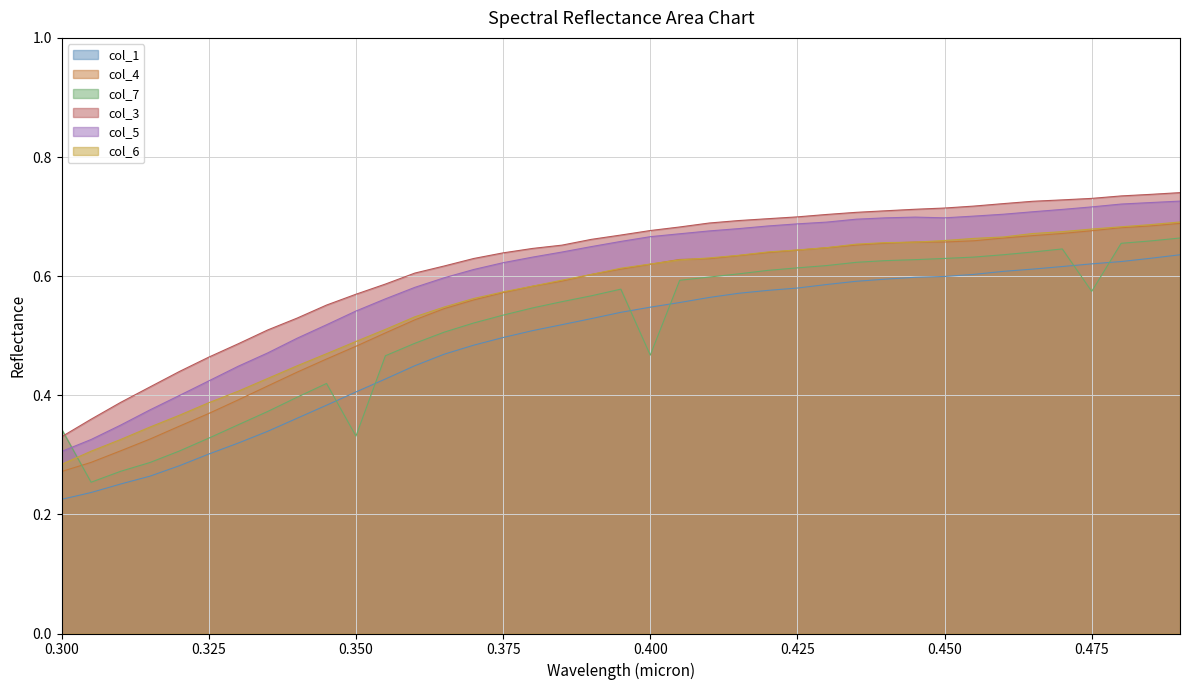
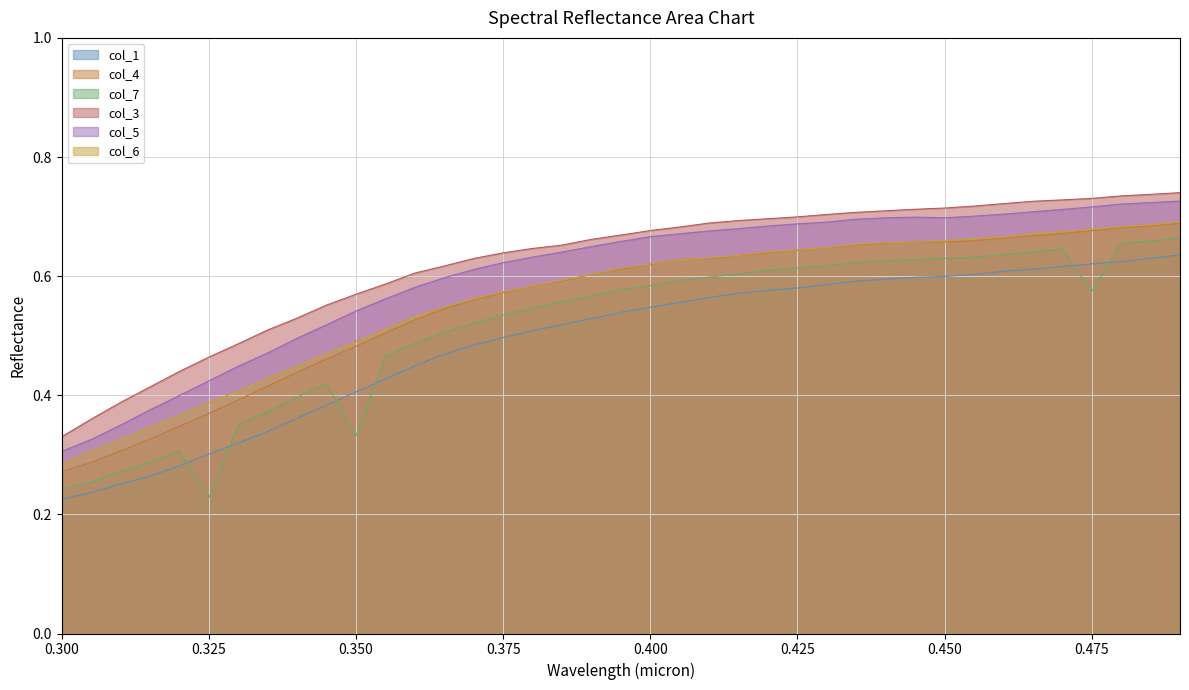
col_7, 0.300: 0.34 -> 0.24
col_7, 0.325: 0.33 -> 0.23
col_7, 0.400: 0.47 -> 0.58
